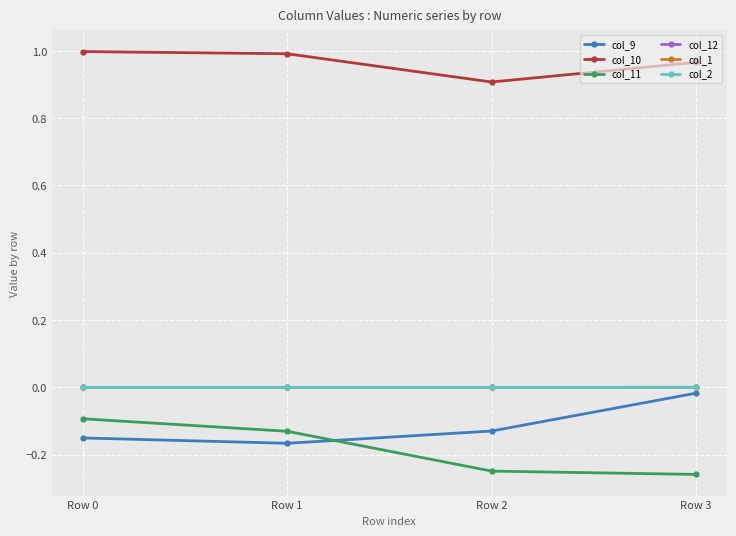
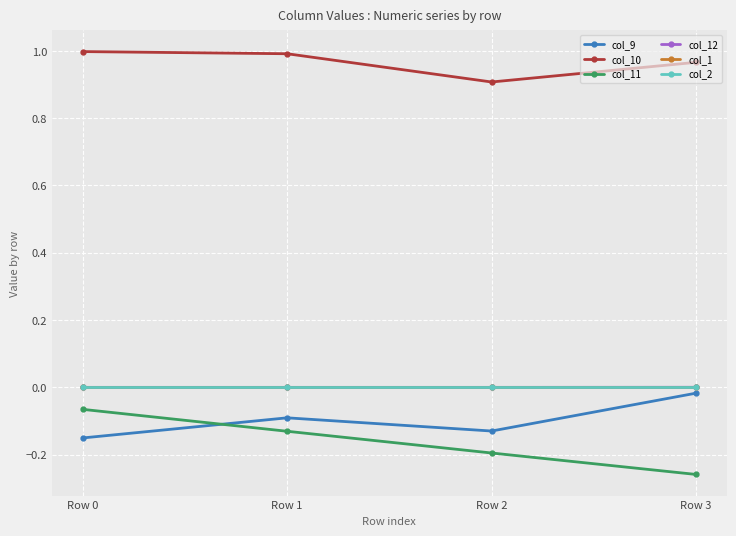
col_11, Row 0: -0.09 -> -0.07
col_9, Row 1: -0.17 -> -0.09
col_11, Row 2: -0.25 -> -0.20
